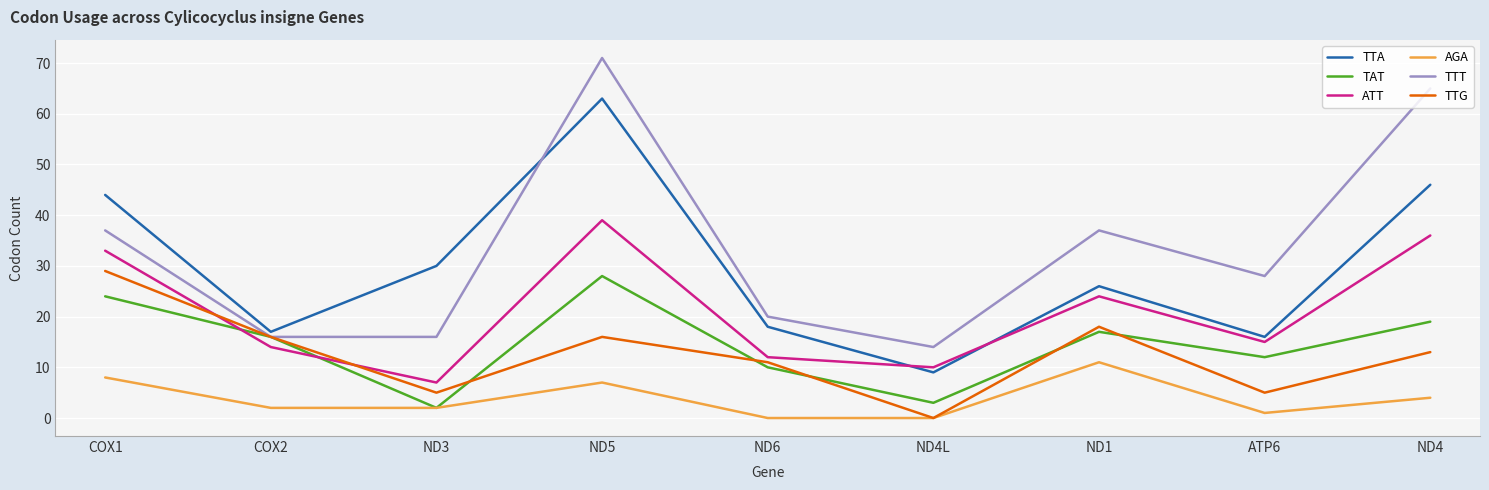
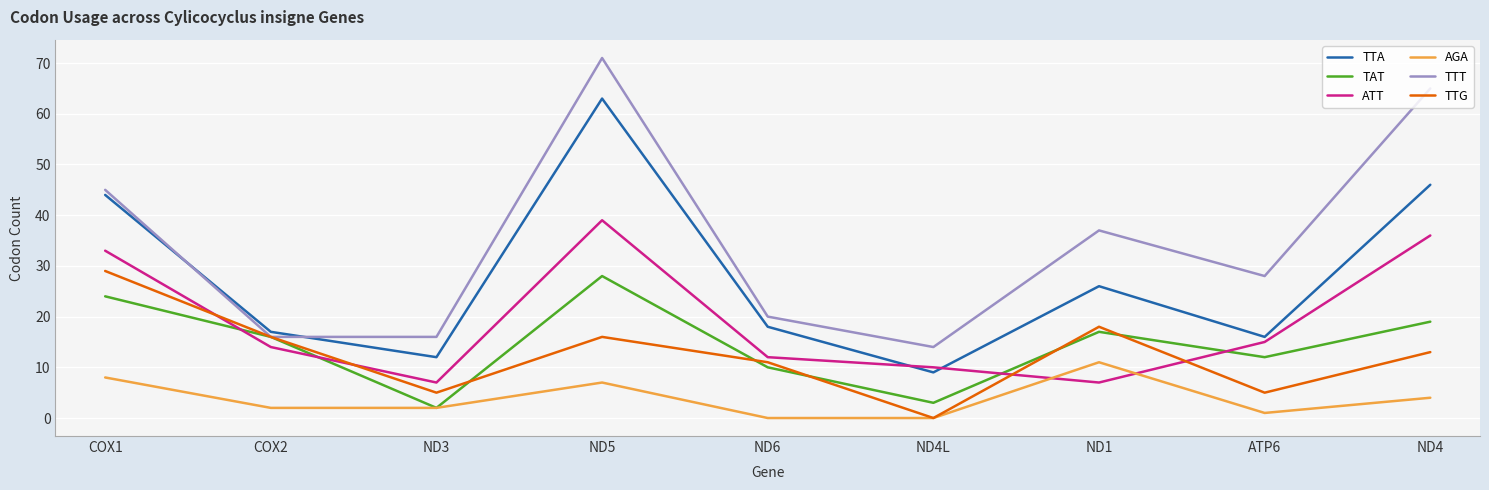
TTT, COX1: 37 -> 45
TTA, ND3: 30 -> 12
ATT, ND1: 24 -> 7
